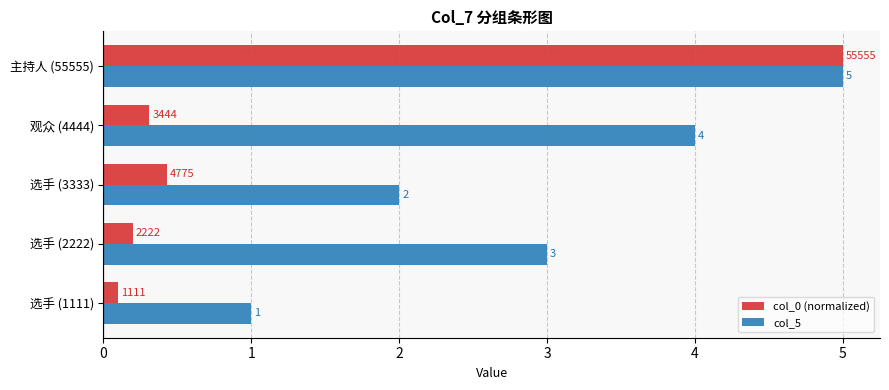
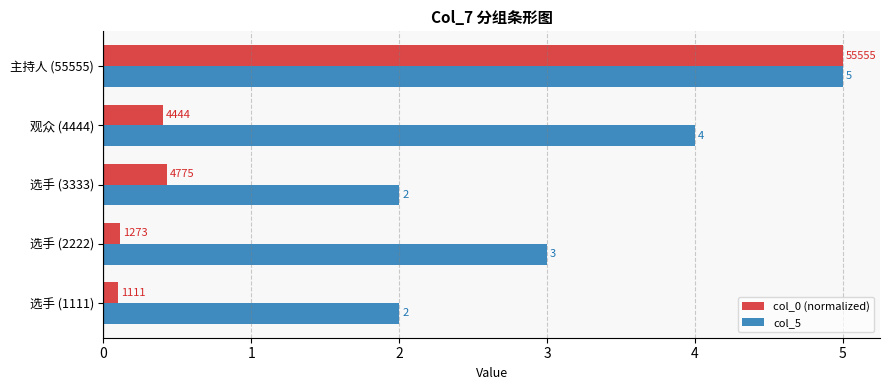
col_0 (normalized), 观众 (4444): 3444 -> 4444
col_0 (normalized), 选手 (2222): 2222 -> 1273
col_5, 选手 (1111): 1 -> 2
